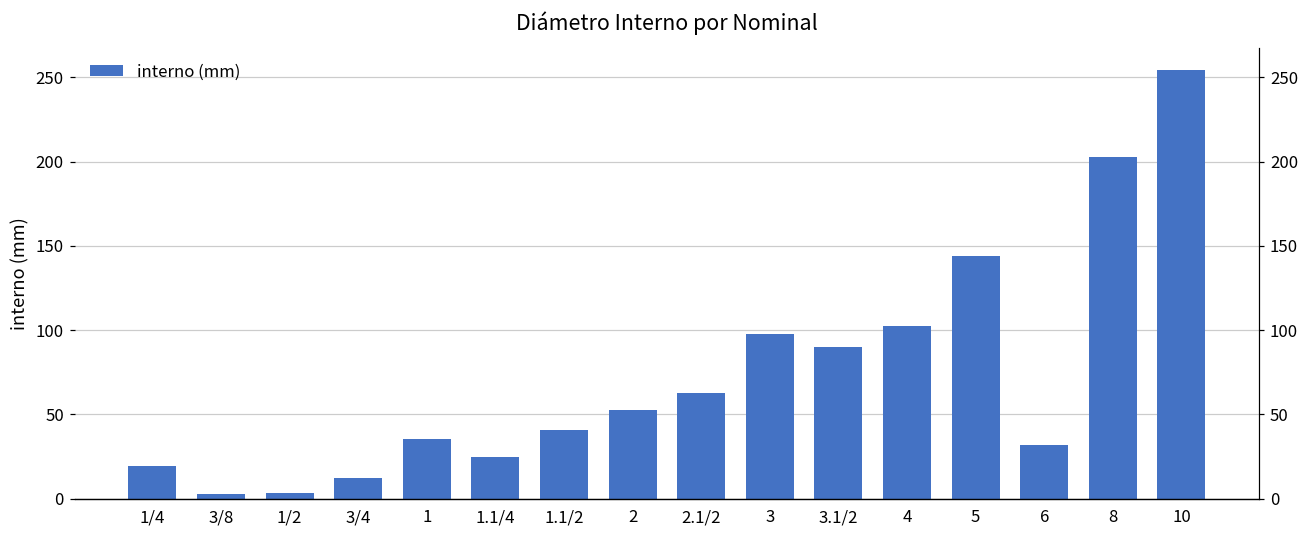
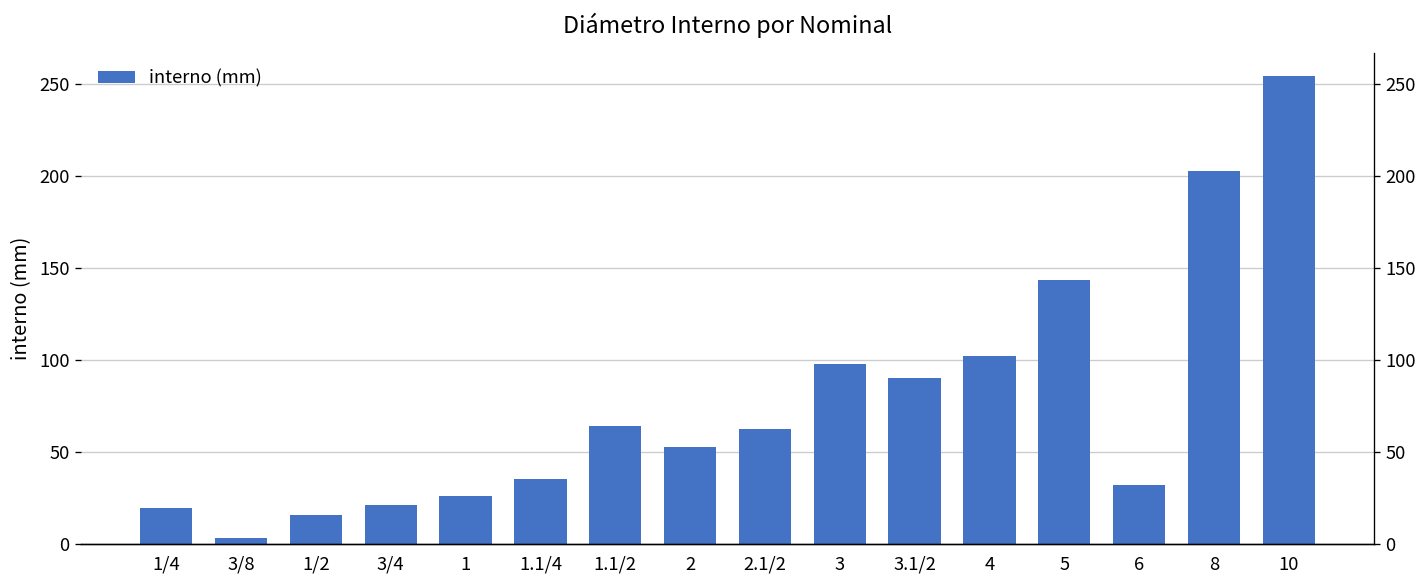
1/2: 4 -> 16
3/4: 13 -> 21
1: 36 -> 26
1.1/4: 25 -> 35
1.1/2: 41 -> 64
